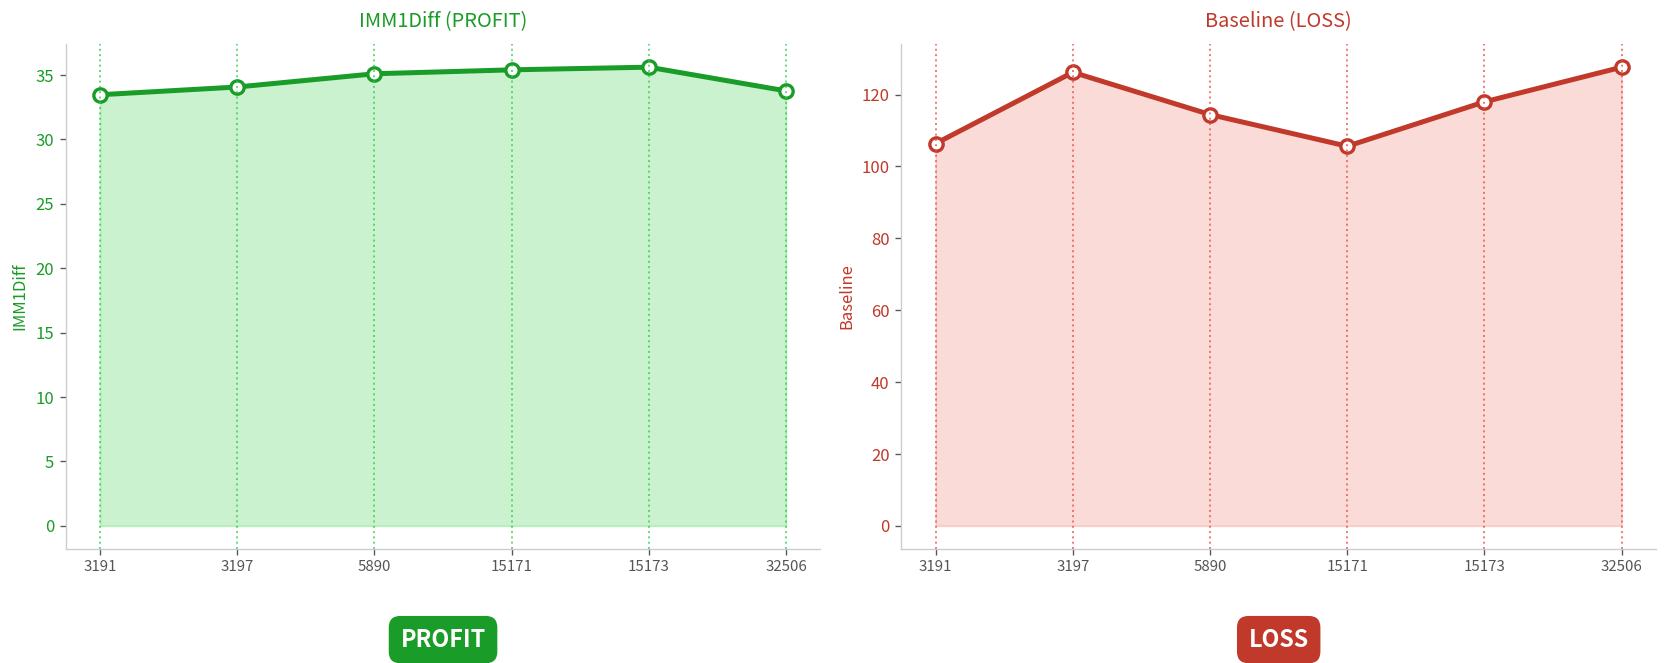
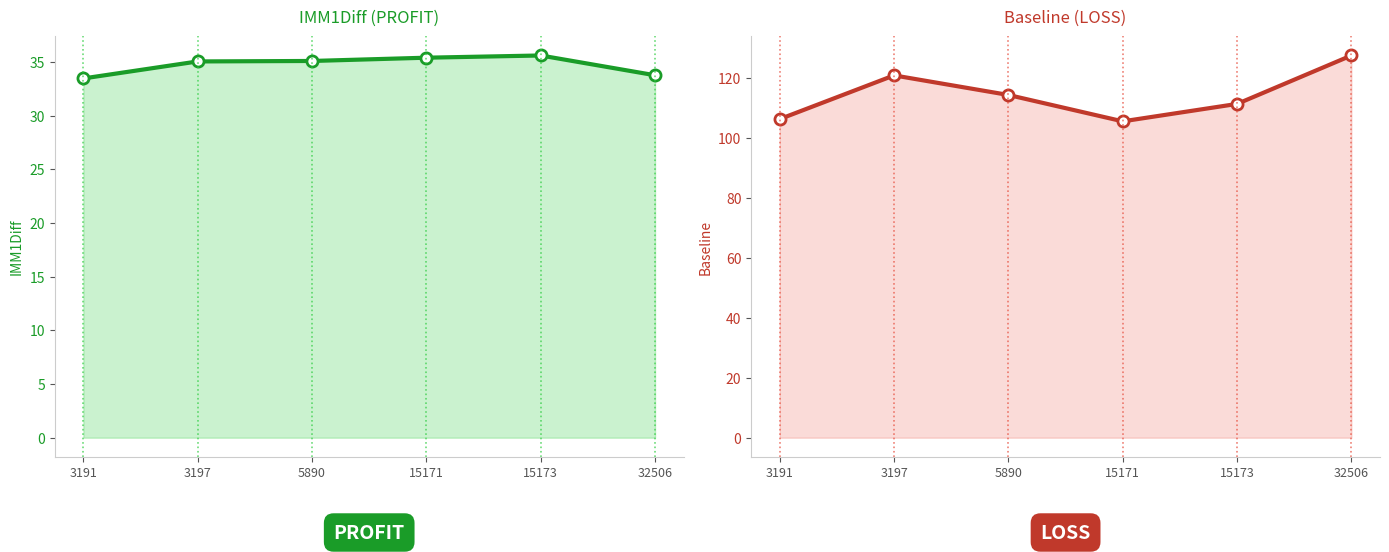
IMM1Diff (PROFIT), 3197: 34.1 -> 35.1
Baseline (LOSS), 3197: 126 -> 121
Baseline (LOSS), 15173: 118 -> 111
